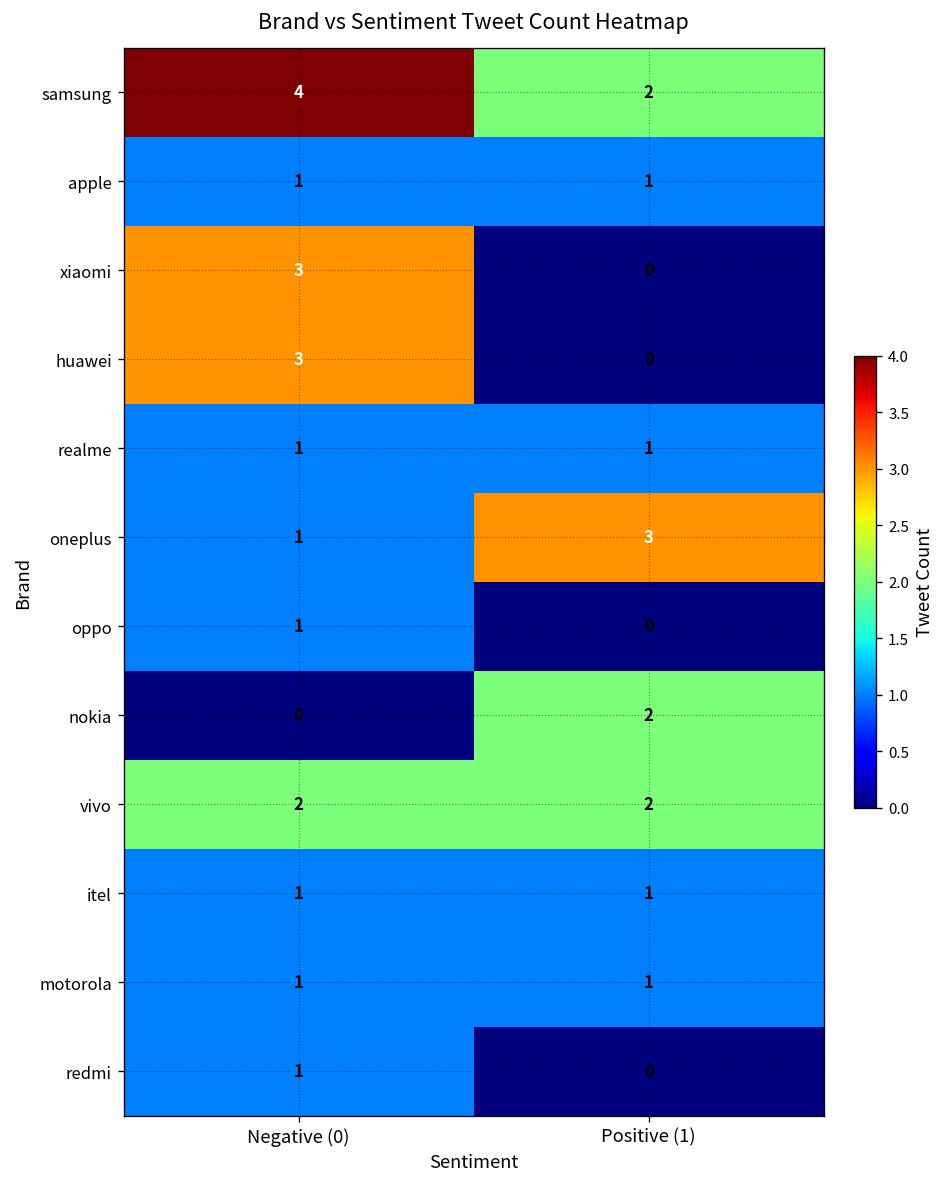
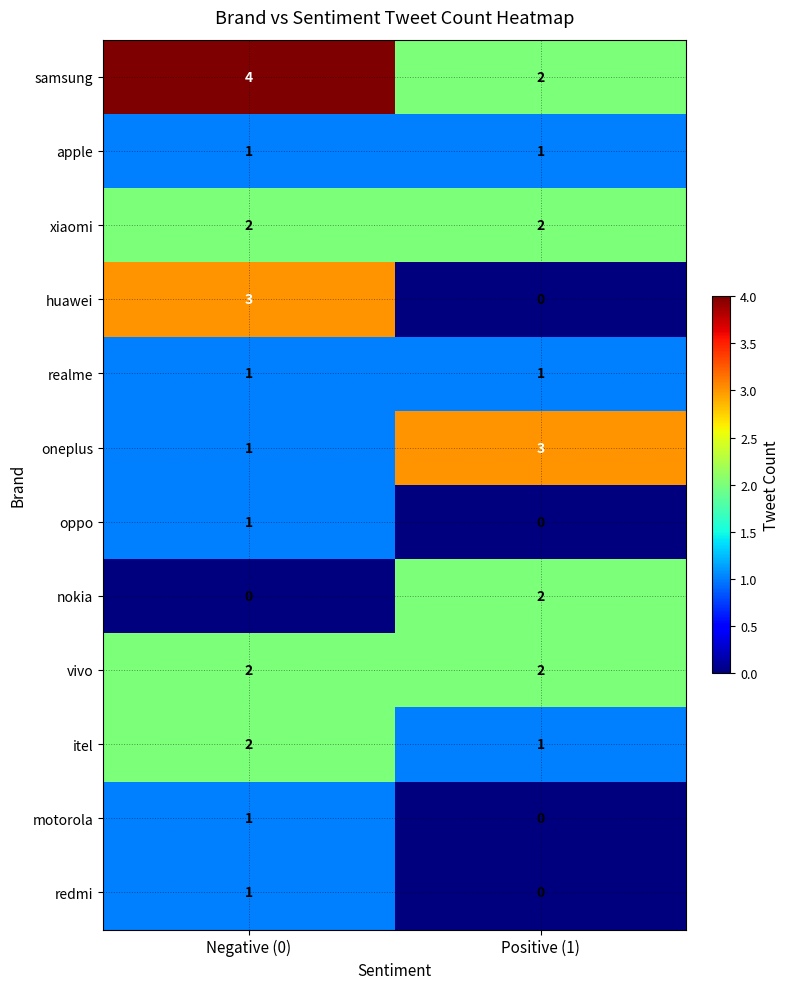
xiaomi, Negative (0): 3 -> 2
xiaomi, Positive (1): 0 -> 2
itel, Negative (0): 1 -> 2
motorola, Positive (1): 1 -> 0
